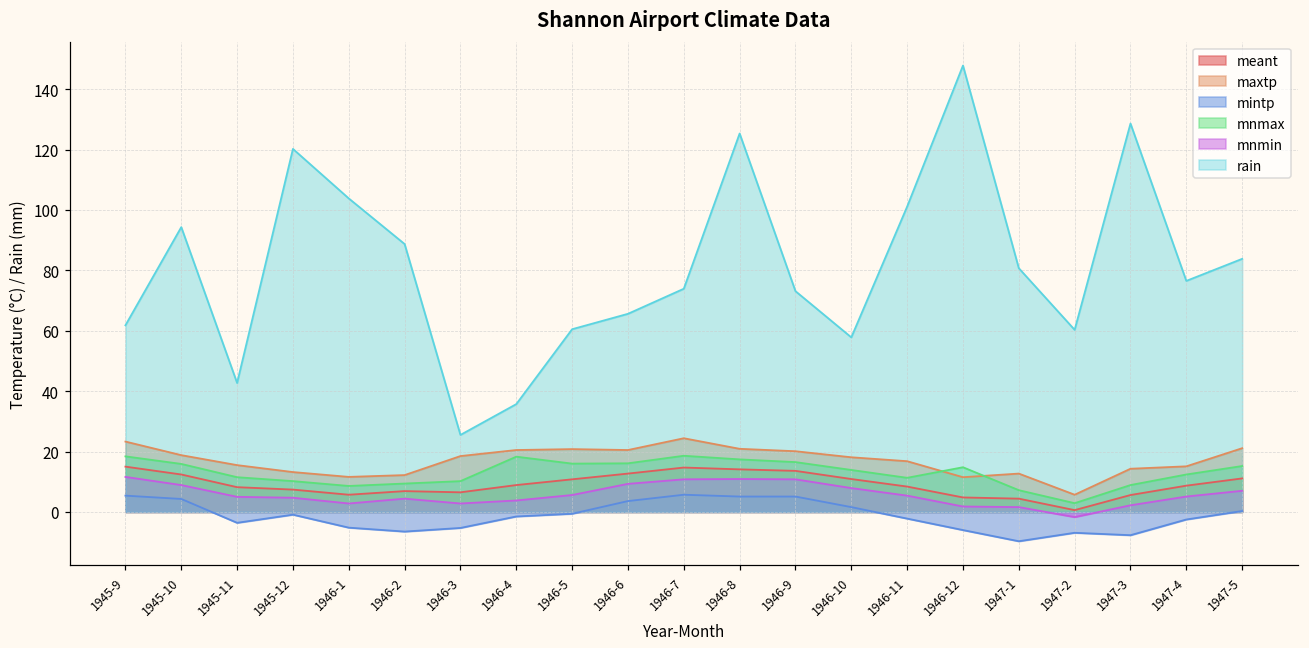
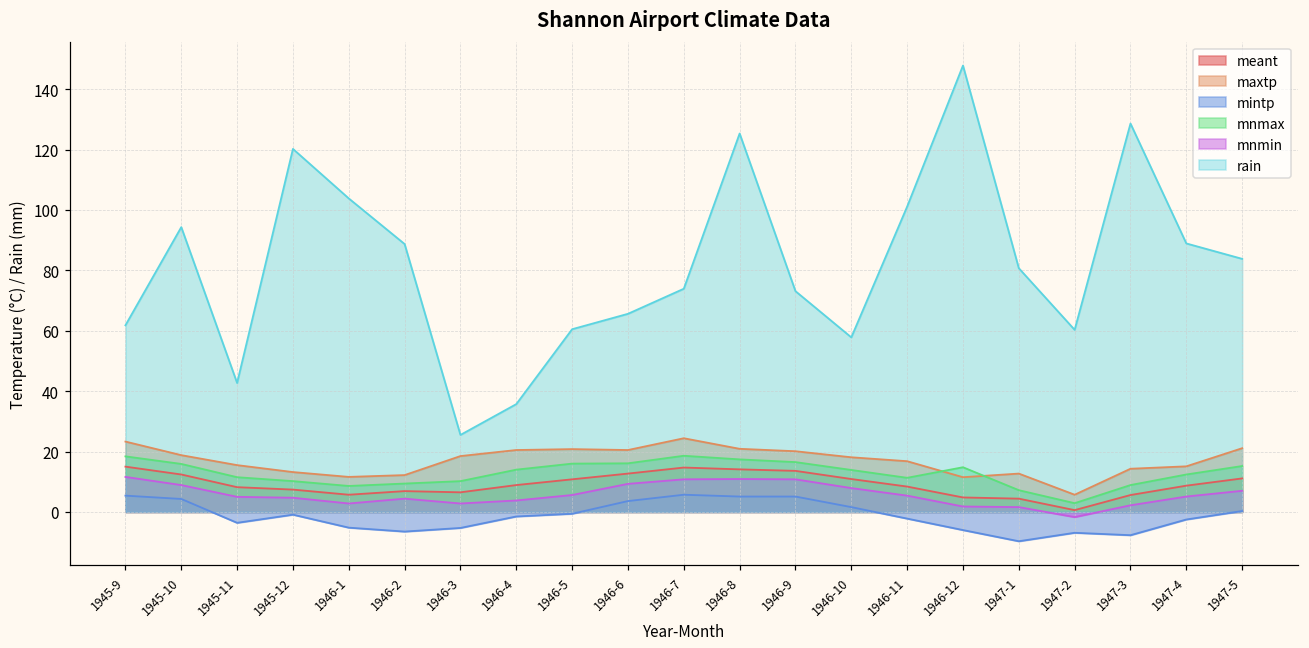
mnmax, 1946-4: 18 -> 14
rain, 1947-4: 77 -> 89
